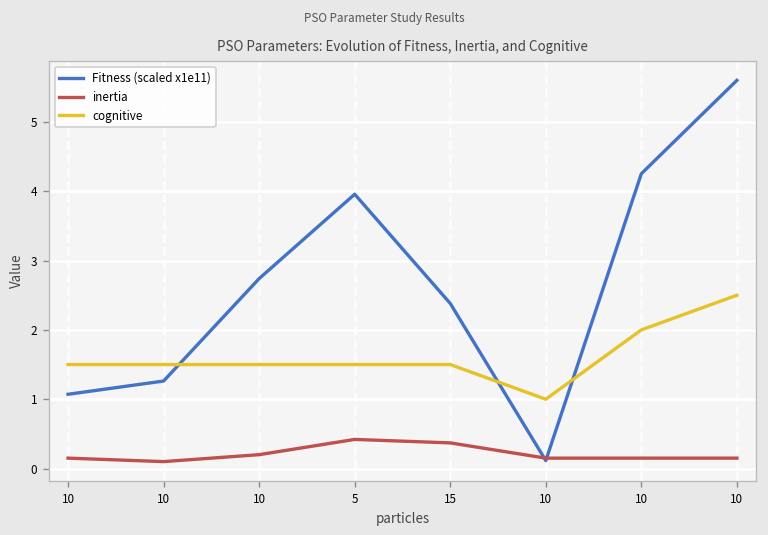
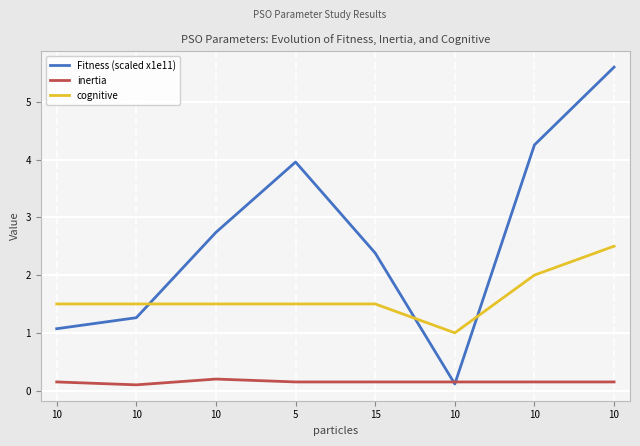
inertia, 5: 0.4 -> 0.2
inertia, 15: 0.4 -> 0.2
